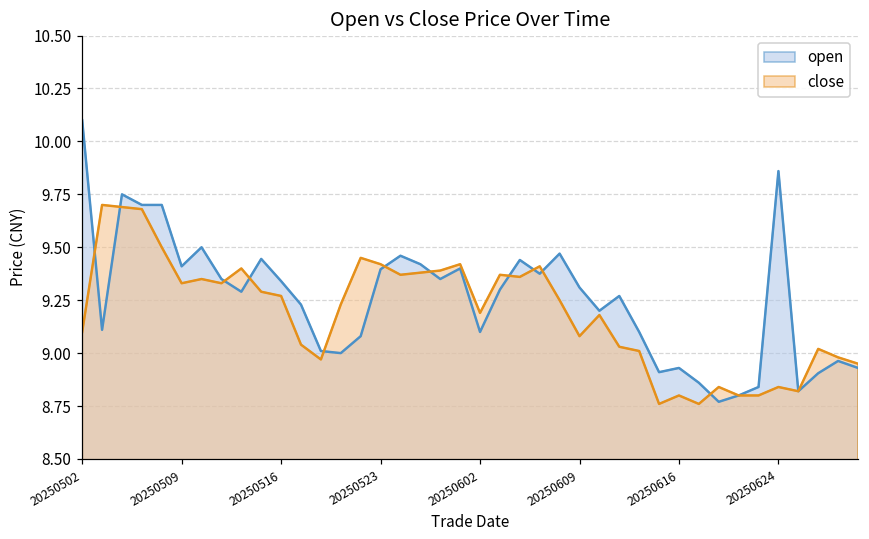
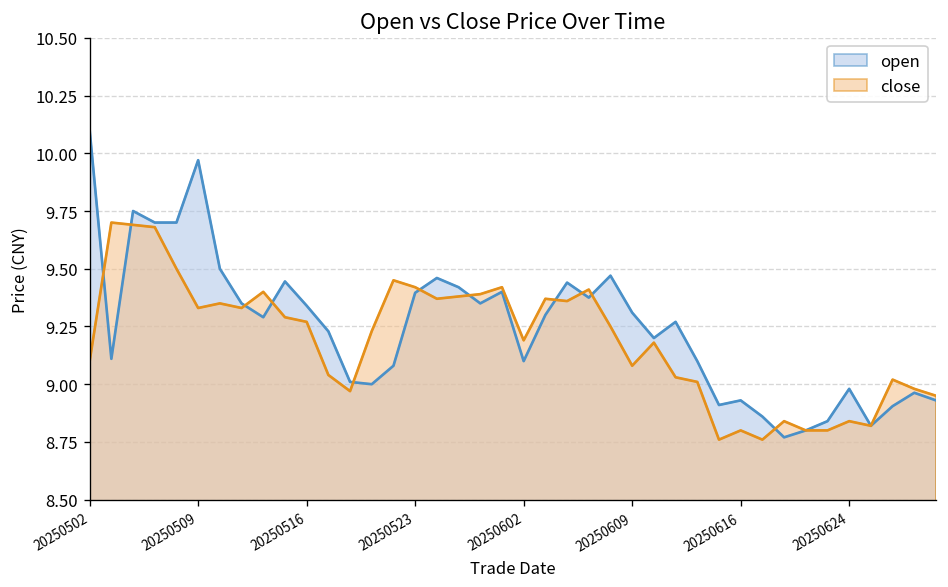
open, 20250509: 9.41 -> 9.97
open, 20250624: 9.86 -> 8.98
